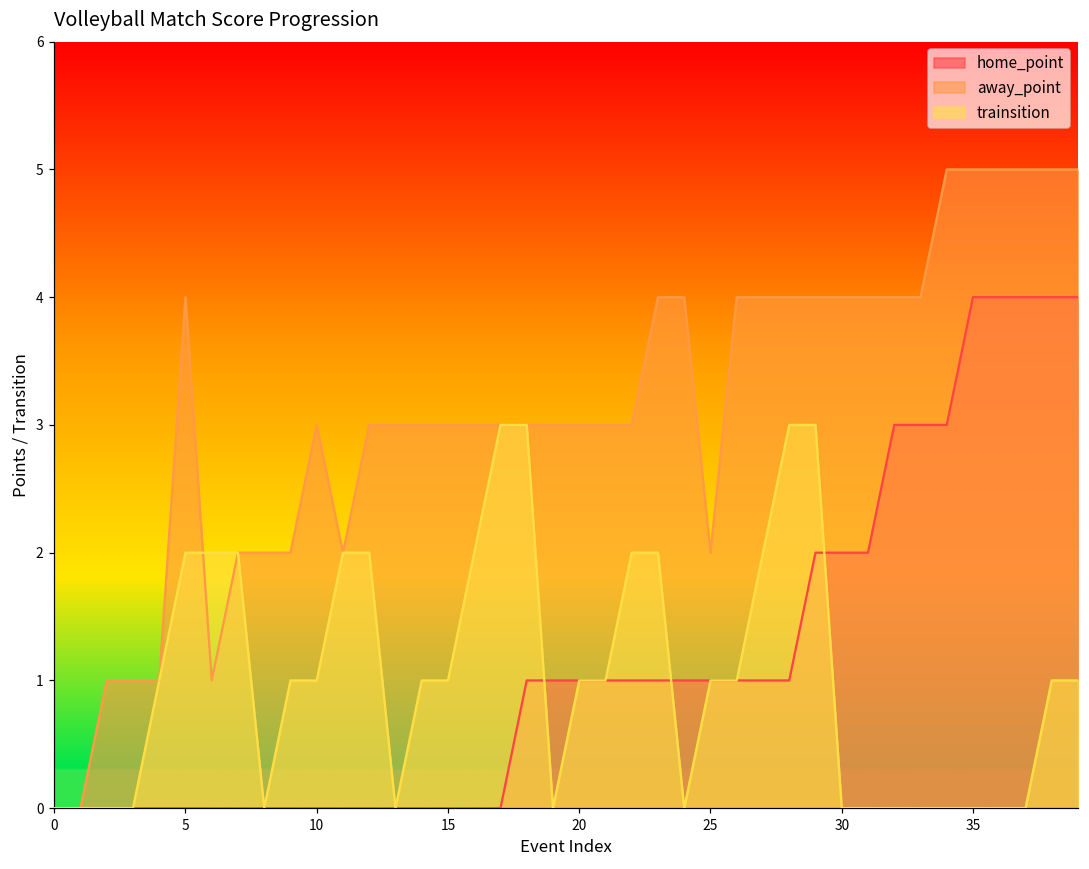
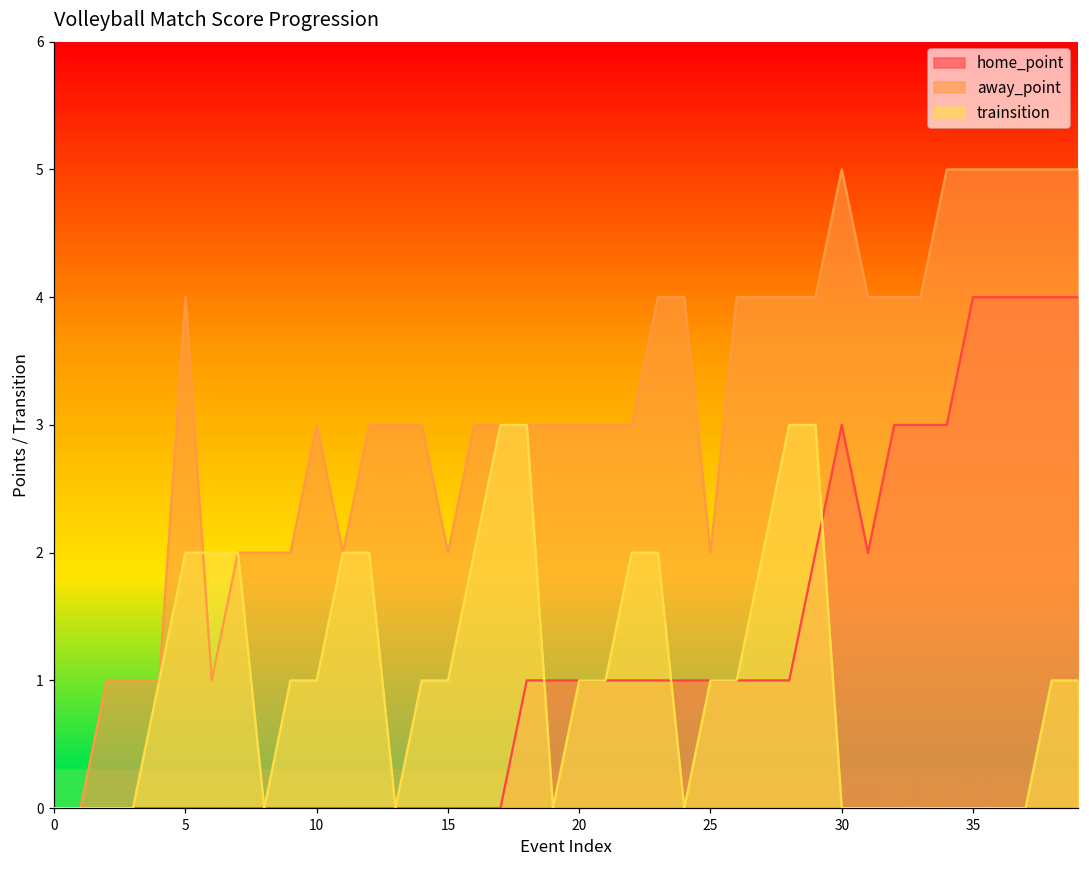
away_point, 15: 3 -> 2
home_point, 30: 2 -> 3
away_point, 30: 4 -> 5
